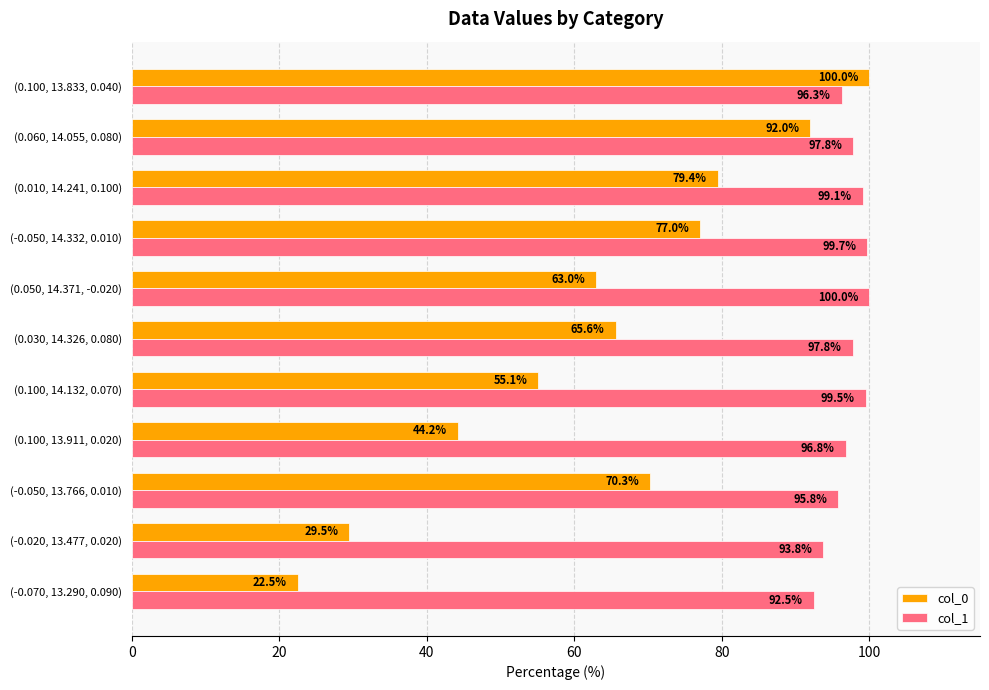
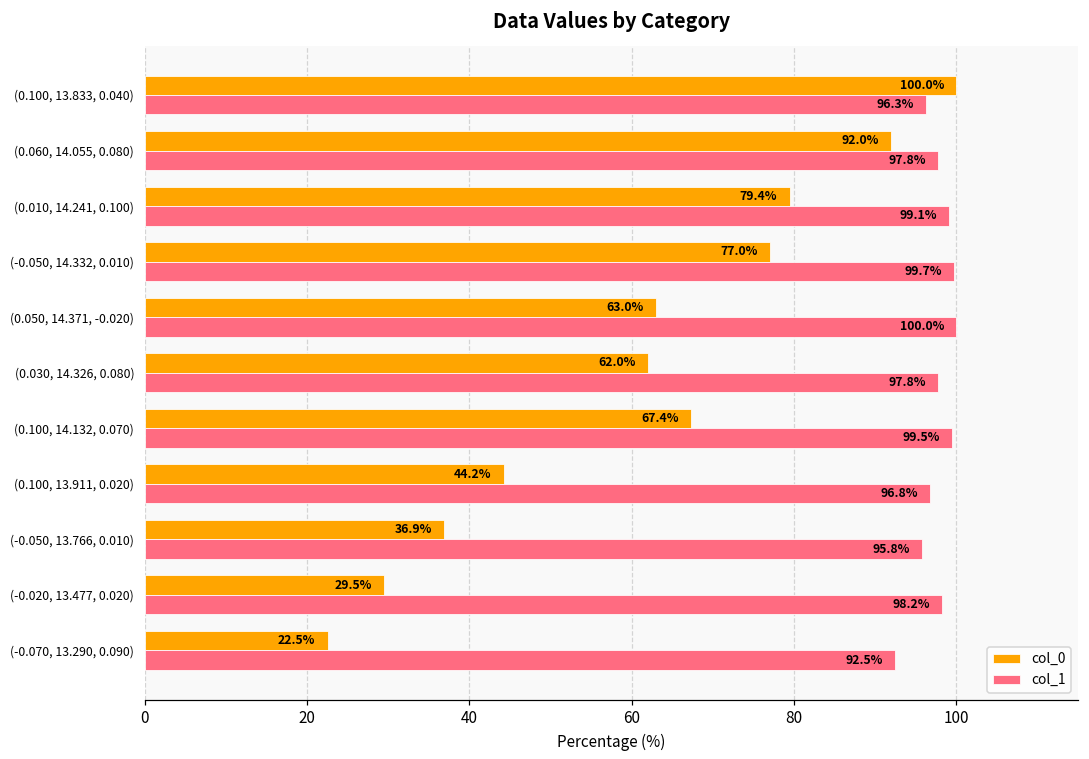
col_0, (0.030, 14.326, 0.080): 65.6% -> 62.0%
col_0, (0.100, 14.132, 0.070): 55.1% -> 67.4%
col_0, (-0.050, 13.766, 0.010): 70.3% -> 36.9%
col_1, (-0.020, 13.477, 0.020): 93.8% -> 98.2%
